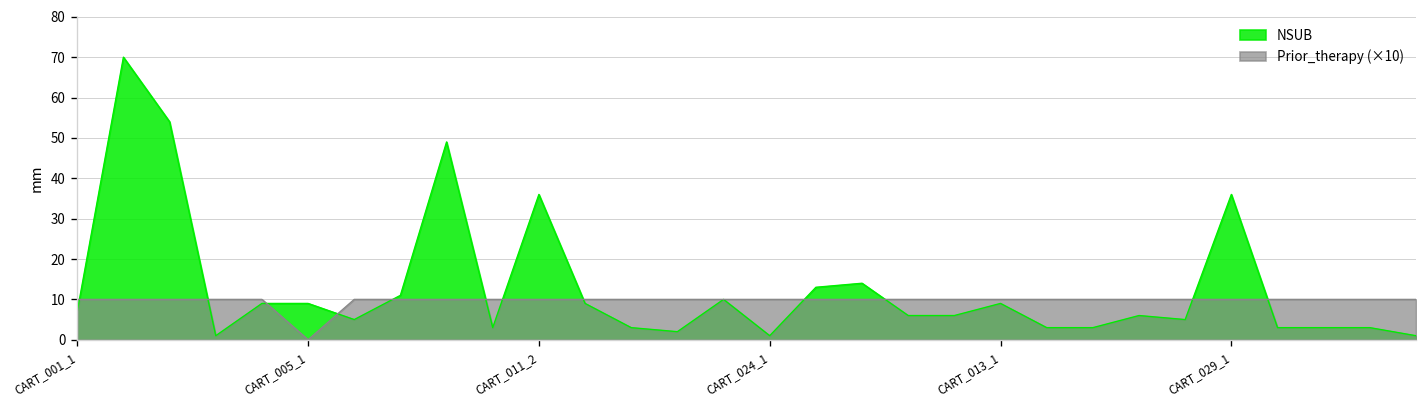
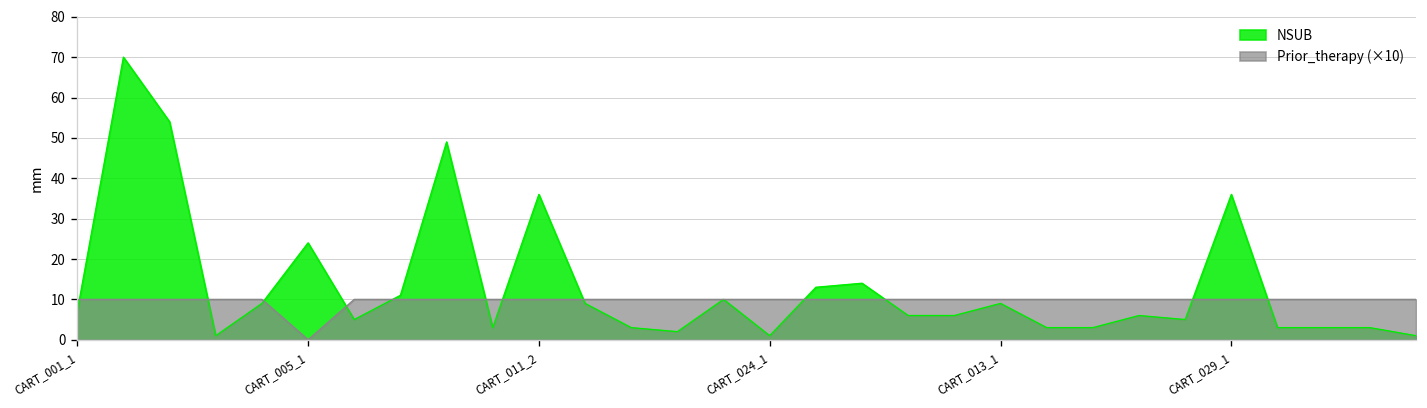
NSUB, CART_005_1: 9 -> 24
